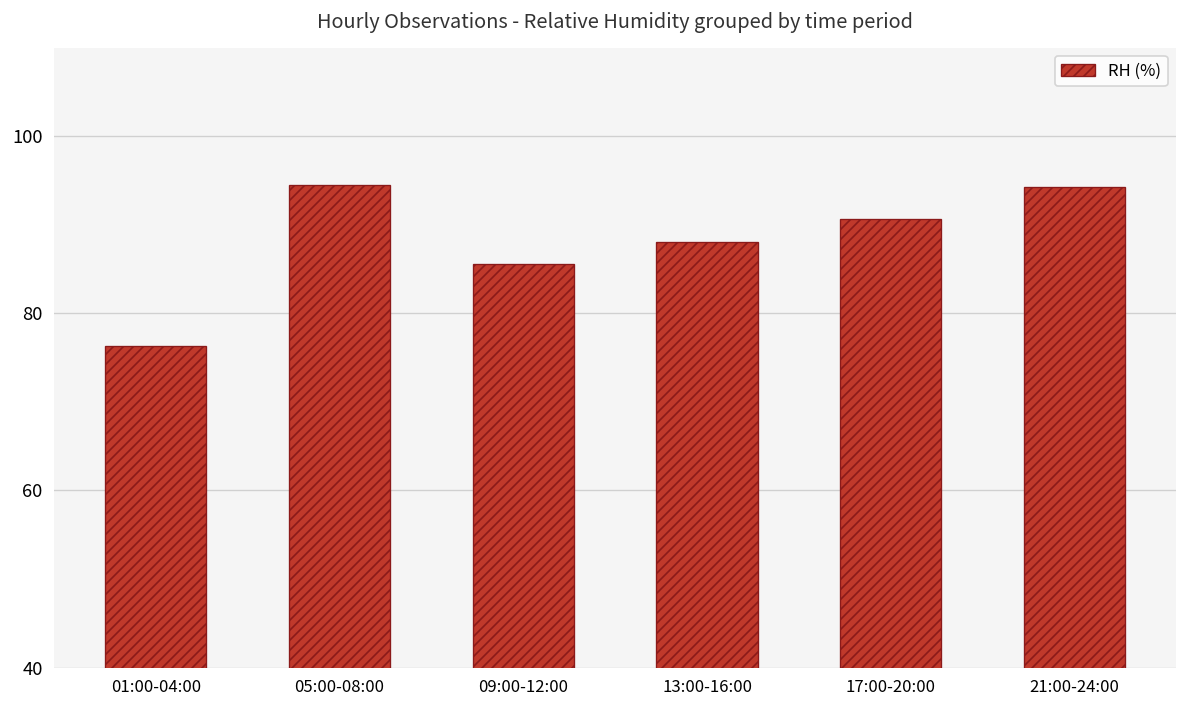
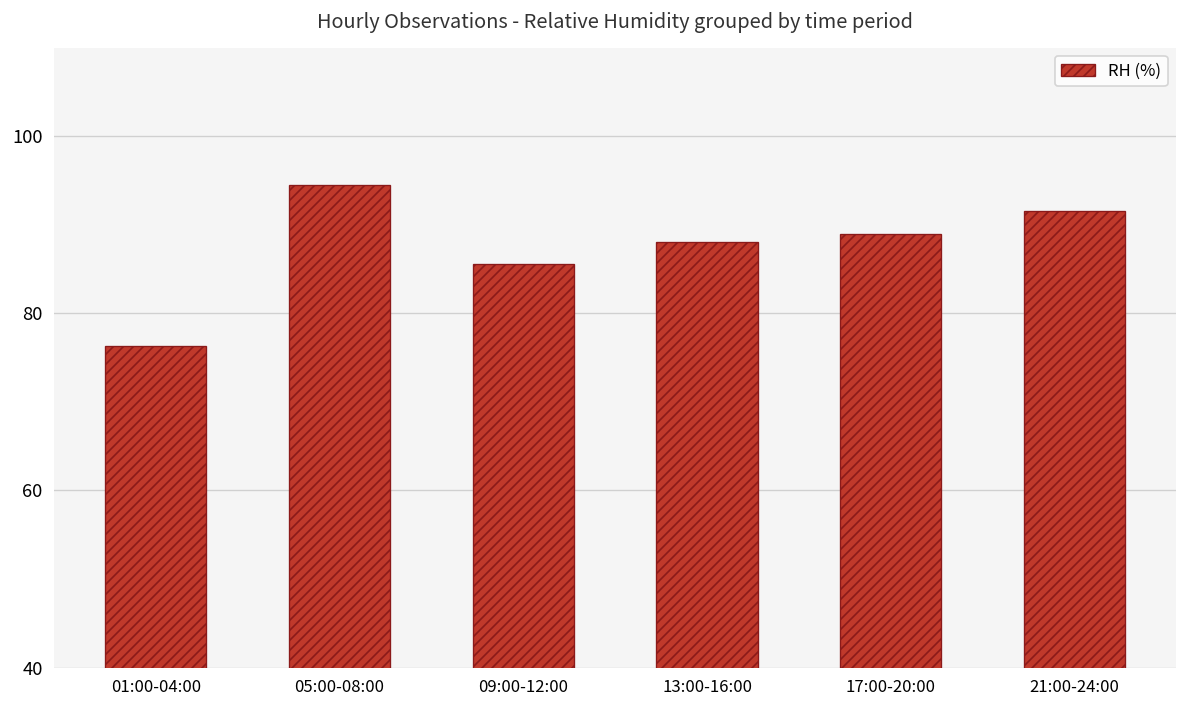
17:00-20:00: 91 -> 89
21:00-24:00: 94 -> 92
